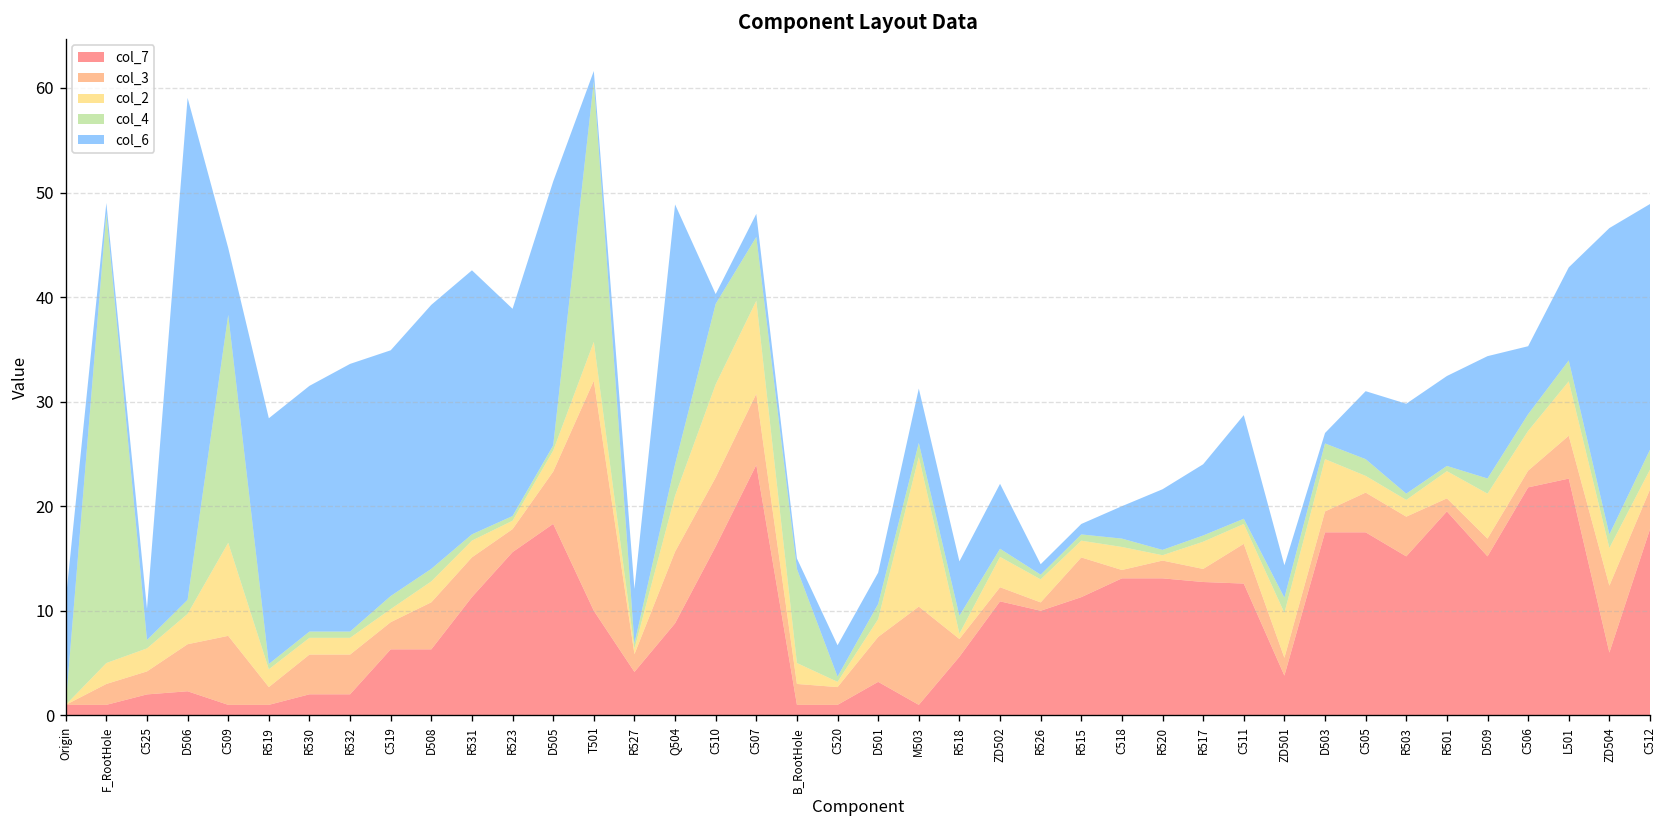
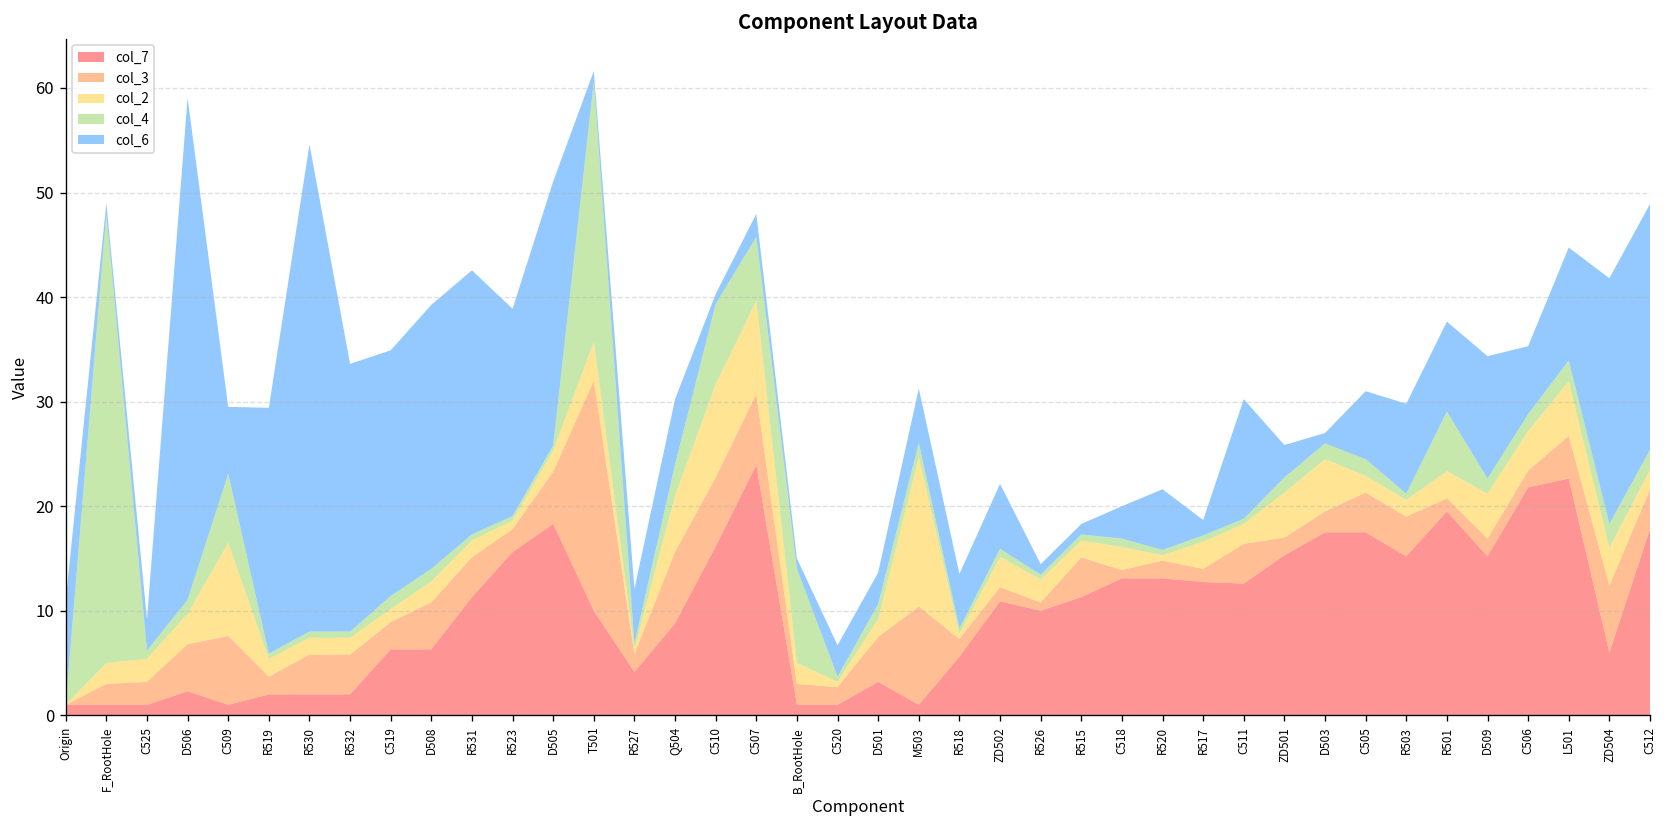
col_7, C525: 2 -> 1
col_4, C509: 22 -> 7
col_7, R519: 1 -> 2
col_6, R530: 24 -> 47
col_6, Q504: 25 -> 6
col_4, R518: 2 -> 1
col_6, R517: 7 -> 1
col_6, C511: 10 -> 11
col_7, ZD501: 4 -> 15
col_4, R501: 1 -> 6
col_6, L501: 9 -> 11
col_4, ZD504: 1 -> 2
col_6, ZD504: 29 -> 23
